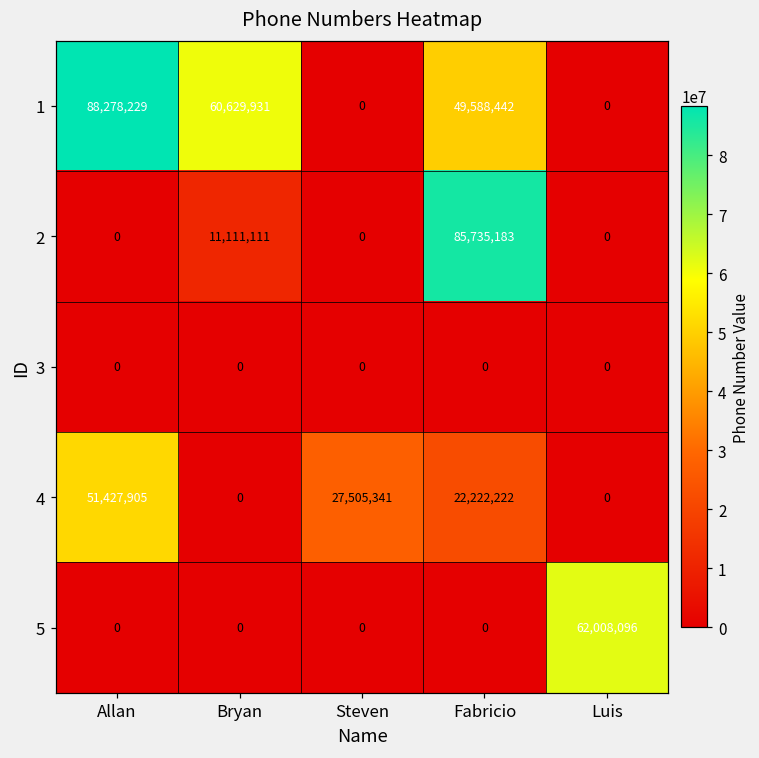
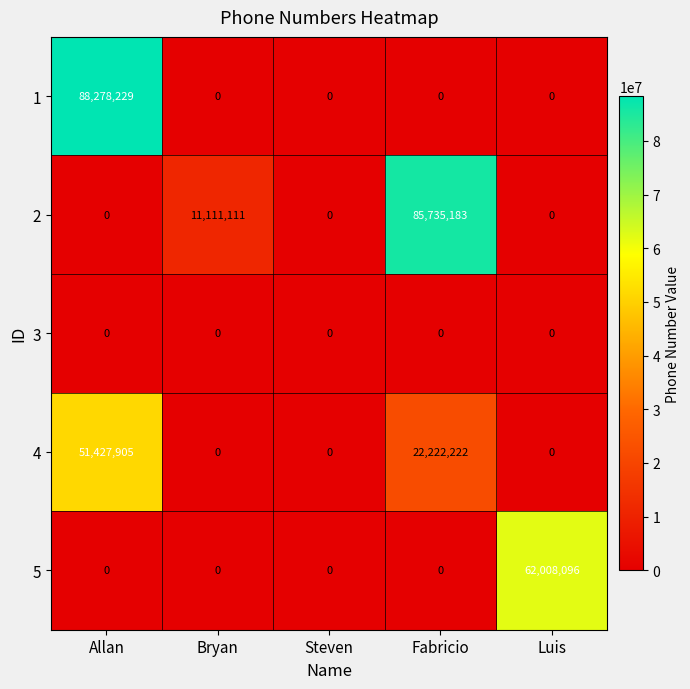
1, Bryan: 60,629,931 -> 0
1, Fabricio: 49,588,442 -> 0
4, Steven: 27,505,341 -> 0
